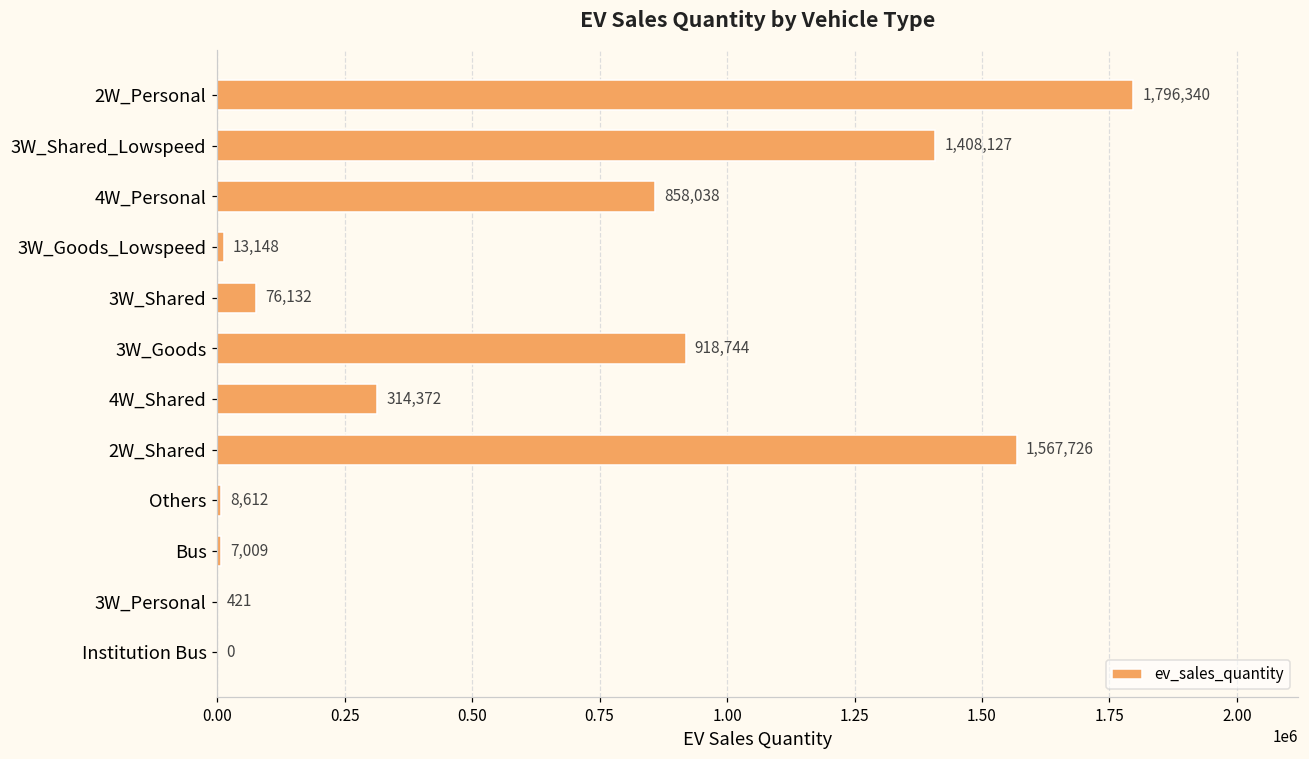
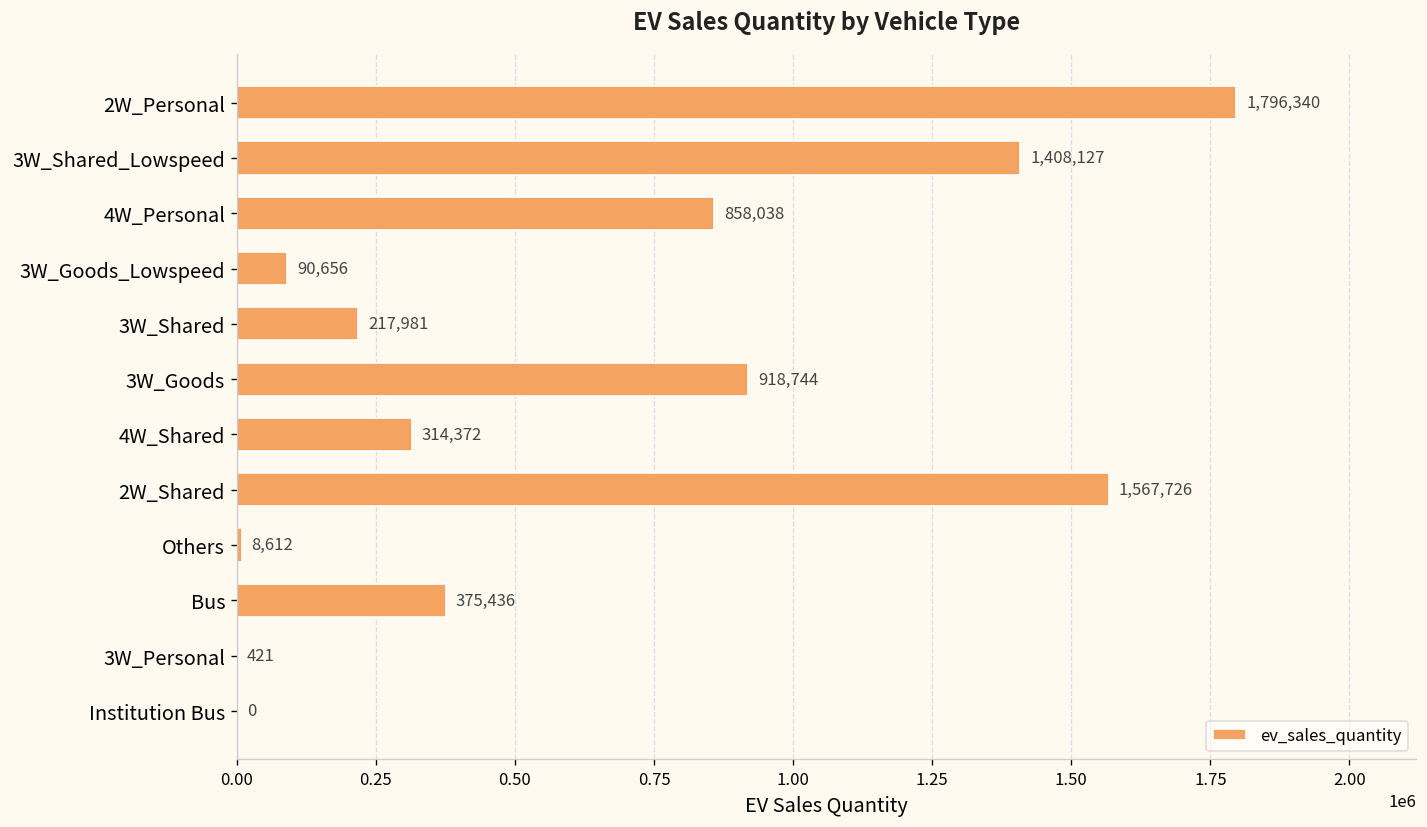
3W_Goods_Lowspeed: 13,148 -> 90,656
3W_Shared: 76,132 -> 217,981
Bus: 7,009 -> 375,436
